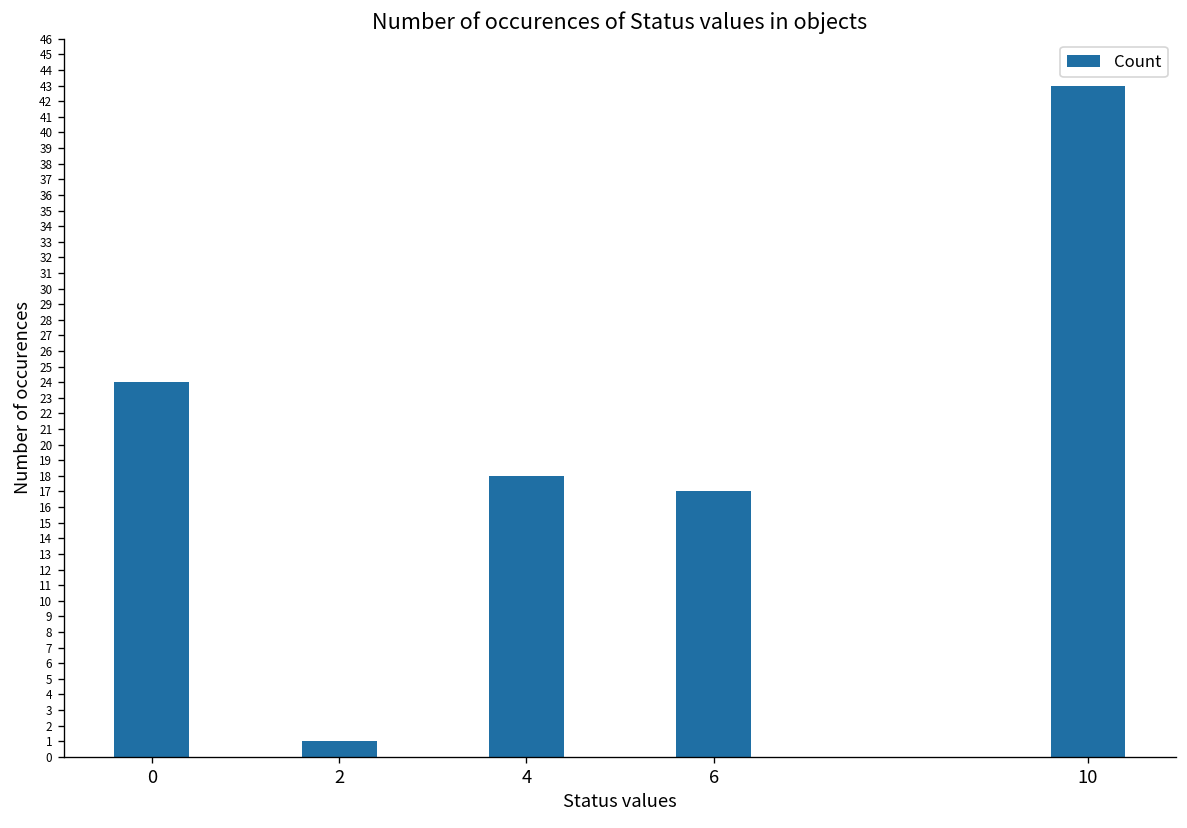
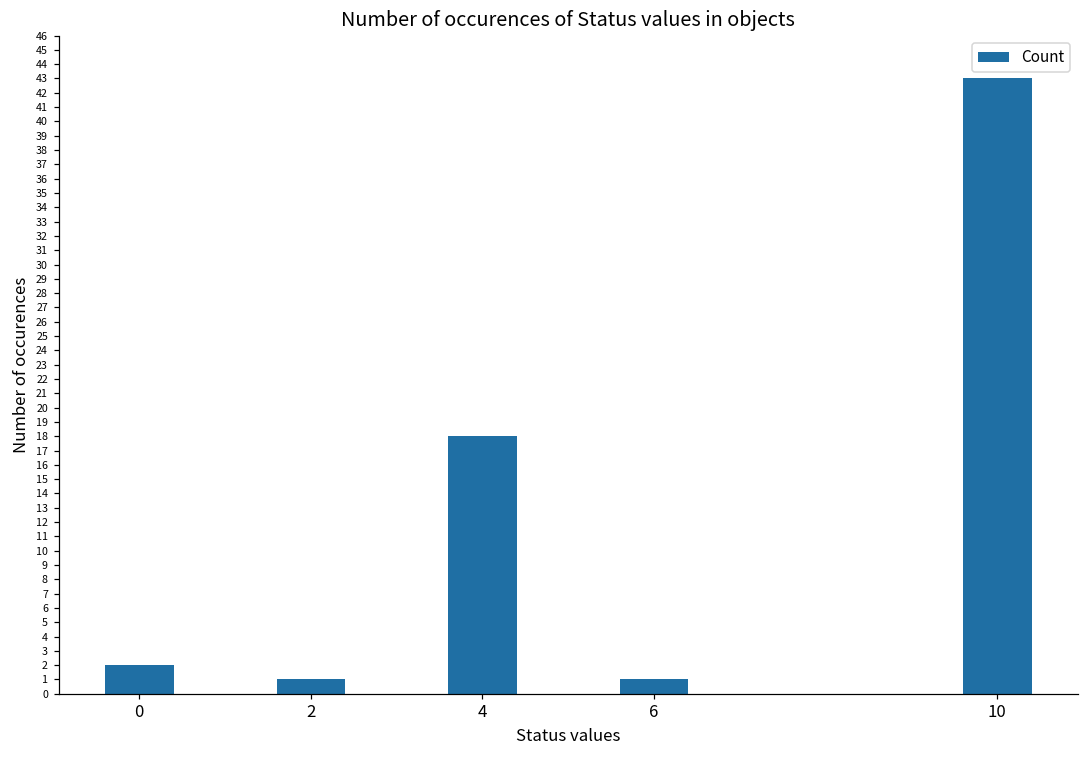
0: 24 -> 2
6: 17 -> 1
